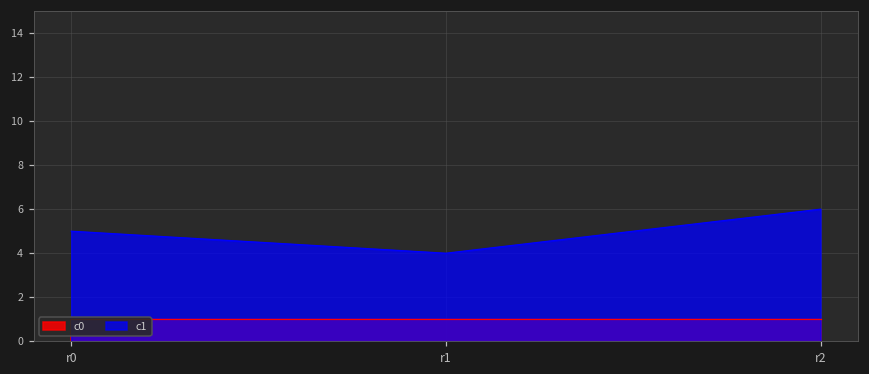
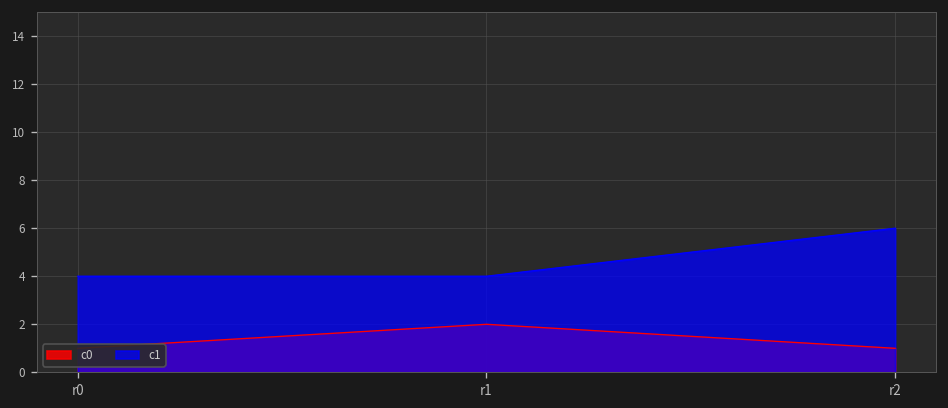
c1, r0: 5 -> 4
c0, r1: 1 -> 2
